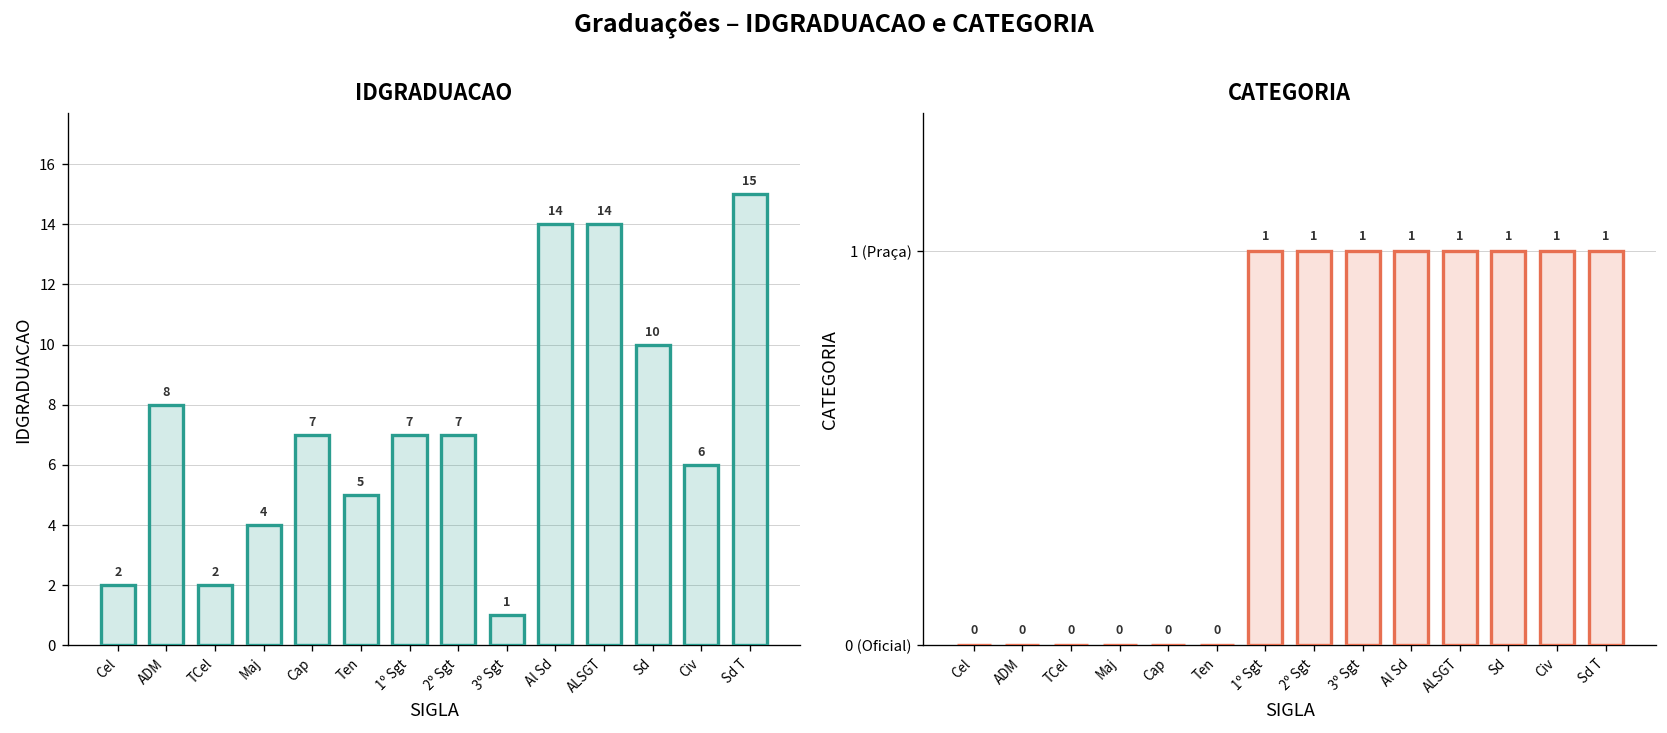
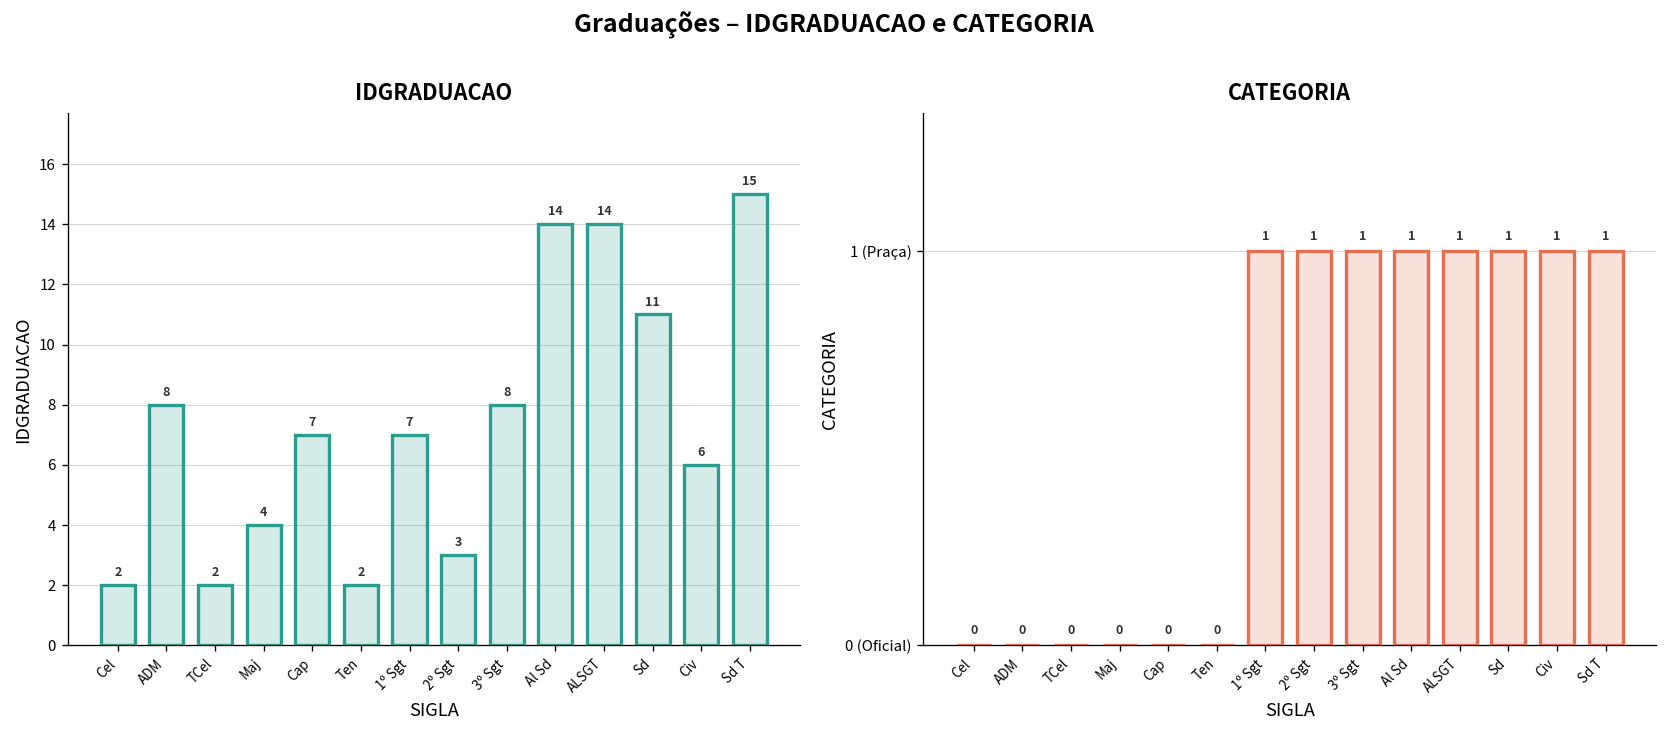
IDGRADUACAO, Ten: 5 -> 2
IDGRADUACAO, 2º Sgt: 7 -> 3
IDGRADUACAO, 3º Sgt: 1 -> 8
IDGRADUACAO, Sd: 10 -> 11
